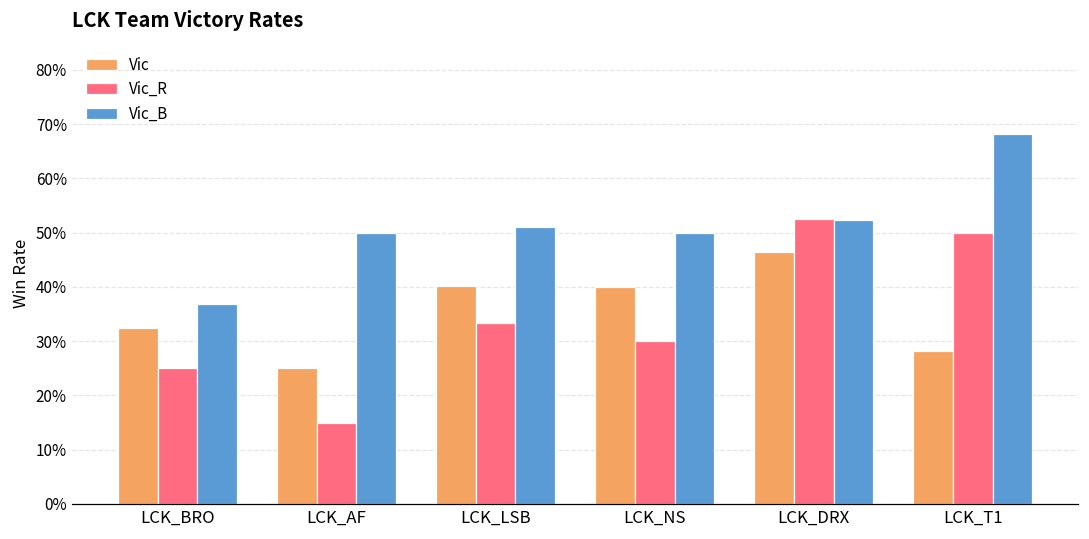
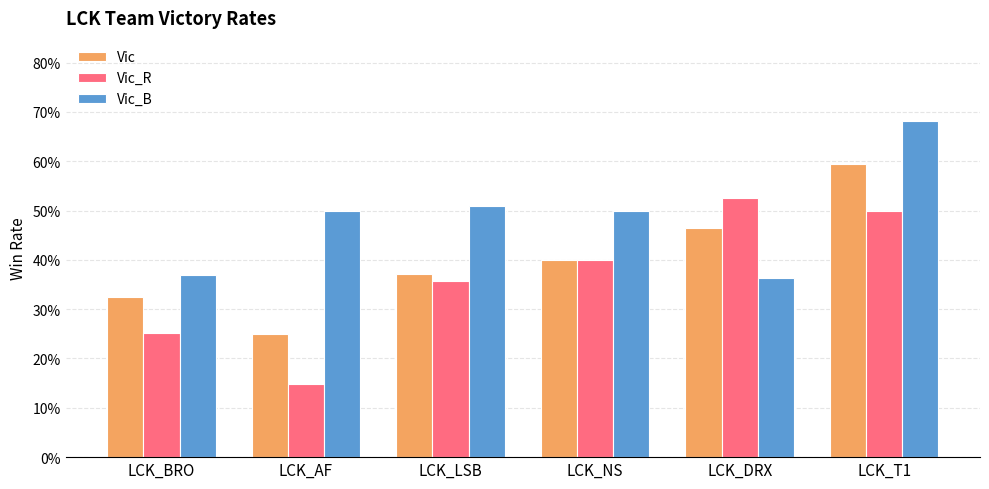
Vic, LCK_LSB: 40% -> 37%
Vic_R, LCK_LSB: 33% -> 36%
Vic_R, LCK_NS: 30% -> 40%
Vic_B, LCK_DRX: 52% -> 36%
Vic, LCK_T1: 28% -> 60%
